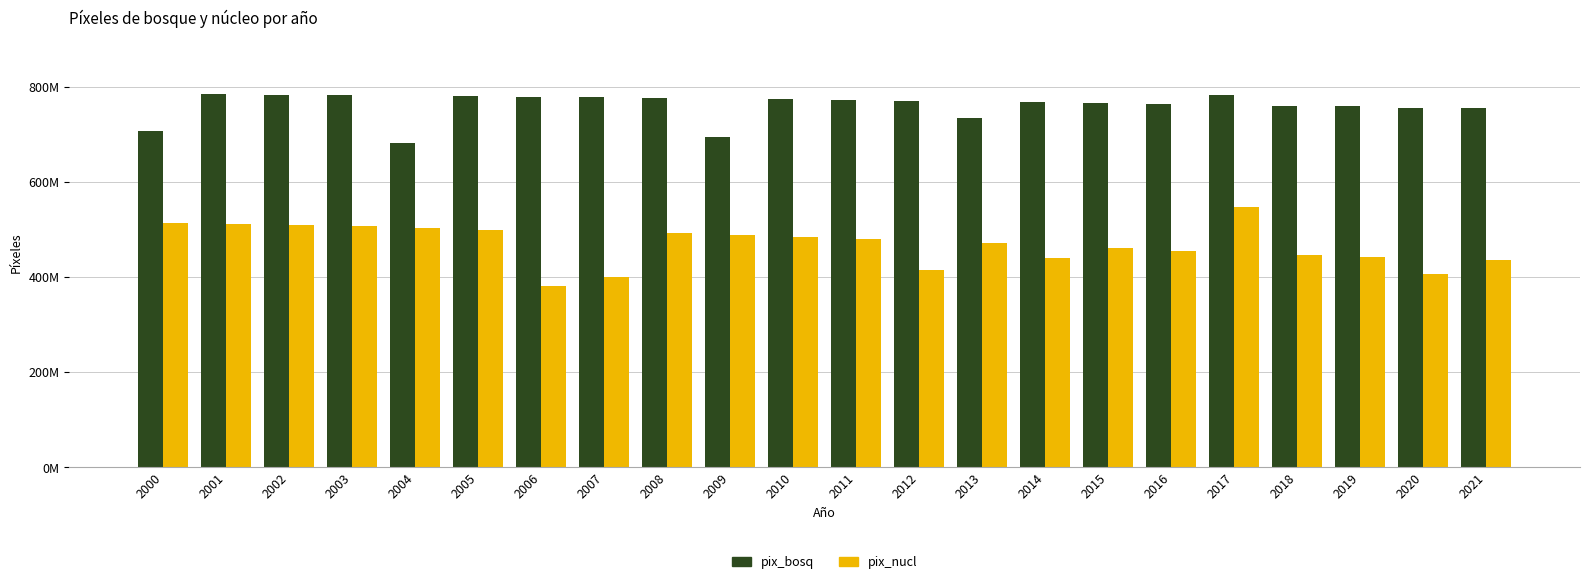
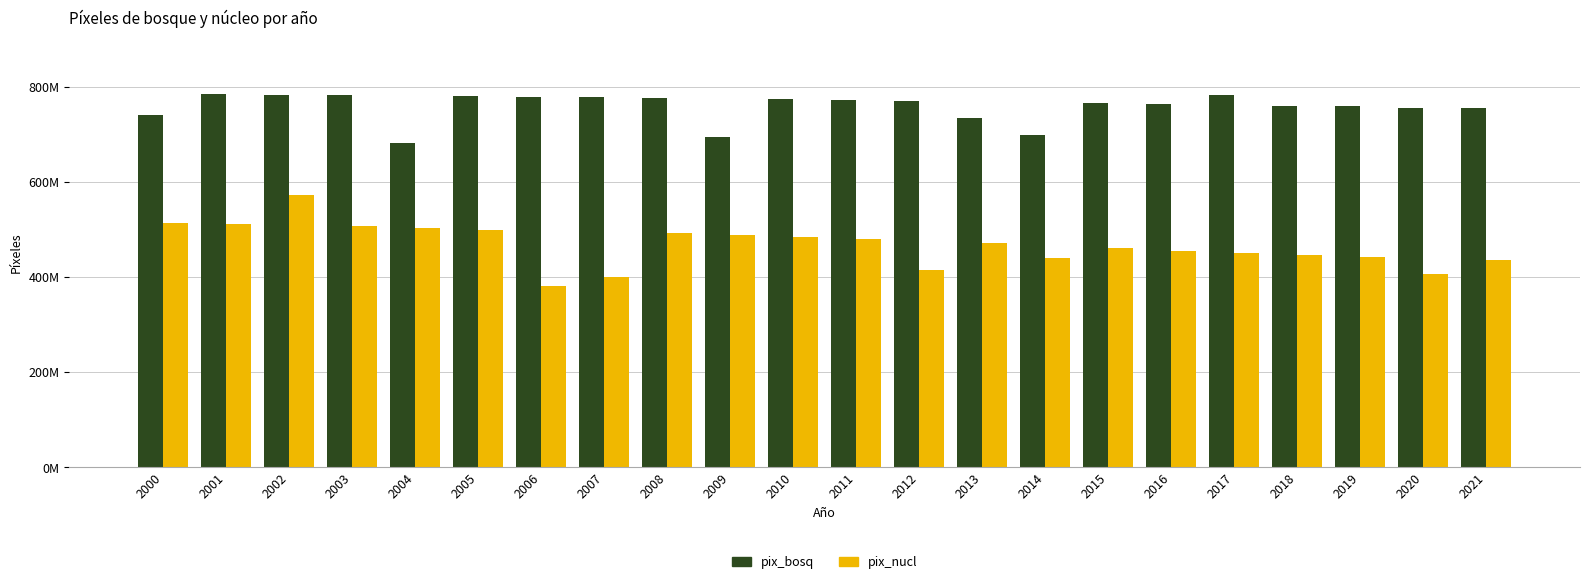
pix_bosq, 2000: 710000000 -> 740000000
pix_nucl, 2002: 510000000 -> 570000000
pix_bosq, 2014: 770000000 -> 700000000
pix_nucl, 2017: 550000000 -> 450000000
